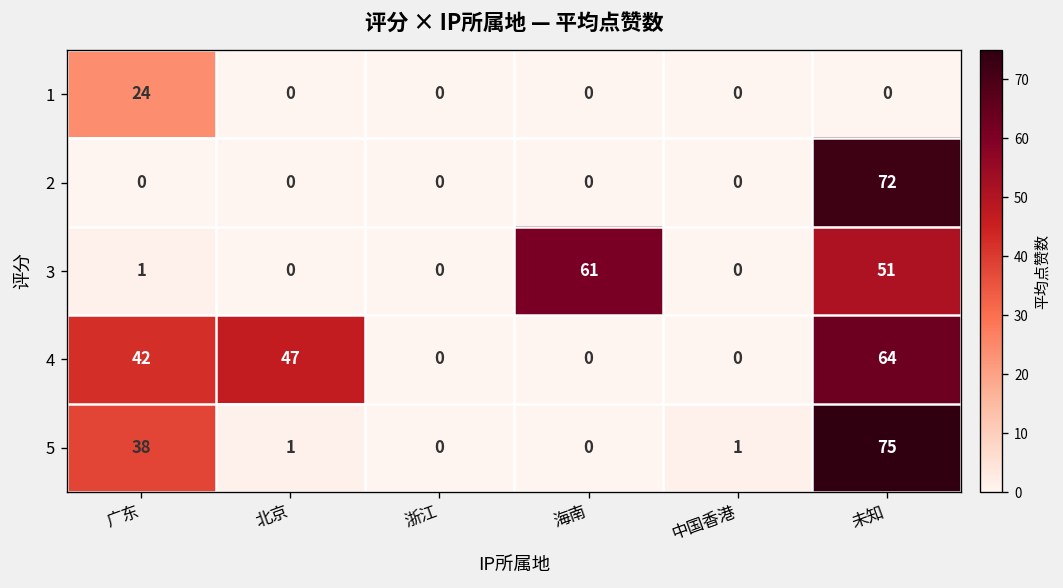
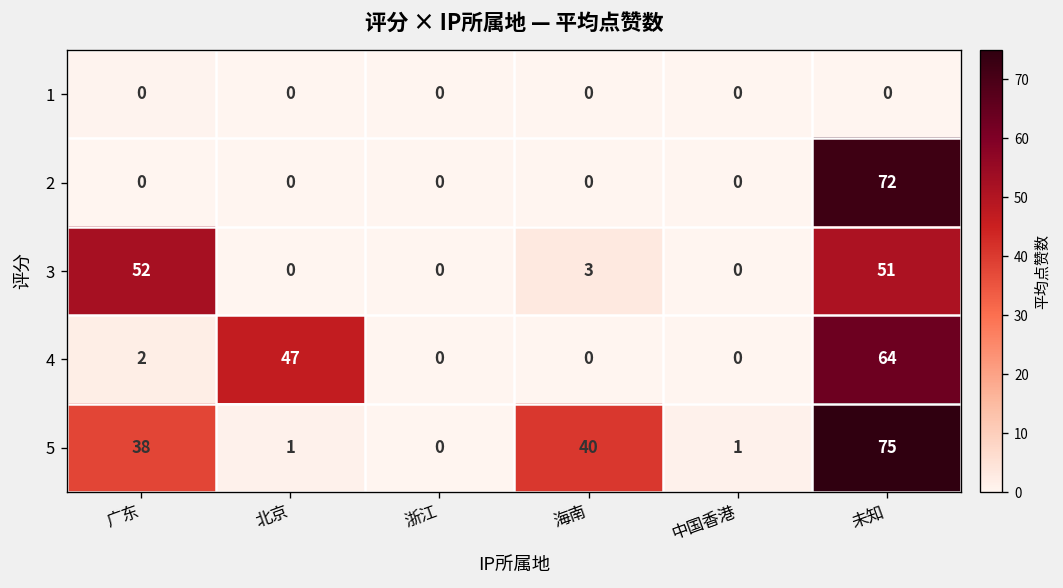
1, 广东: 24 -> 0
3, 广东: 1 -> 52
3, 海南: 61 -> 3
4, 广东: 42 -> 2
5, 海南: 0 -> 40
